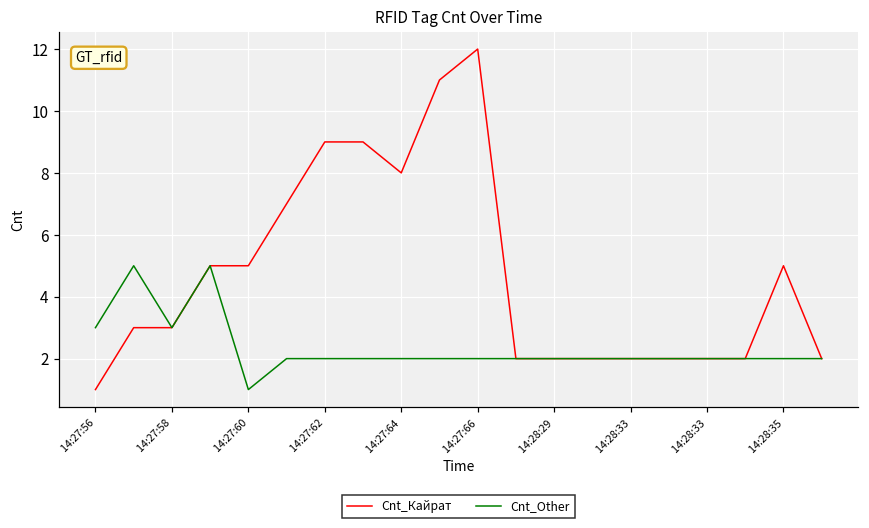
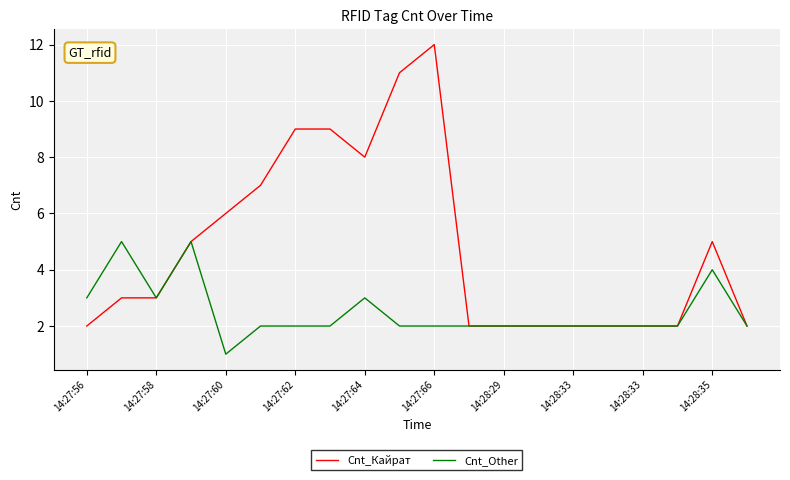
Cnt_Кайрат, 14:27:56: 1 -> 2
Cnt_Кайрат, 14:27:60: 5 -> 6
Cnt_Other, 14:27:64: 2 -> 3
Cnt_Other, 14:28:35: 2 -> 4
